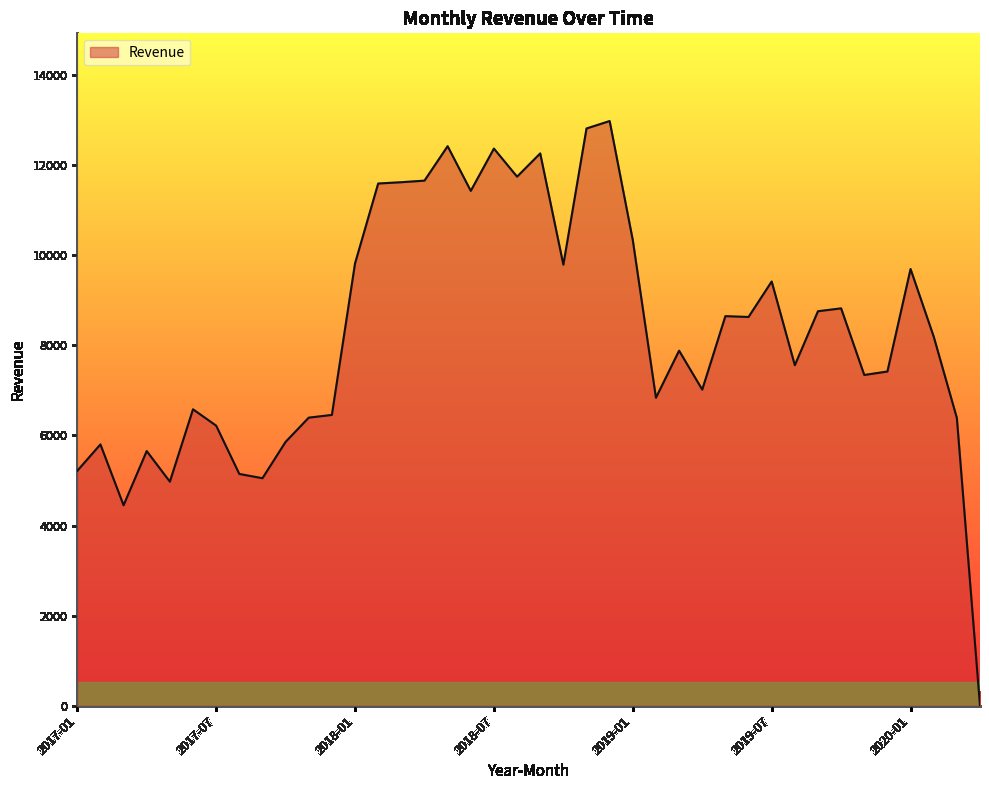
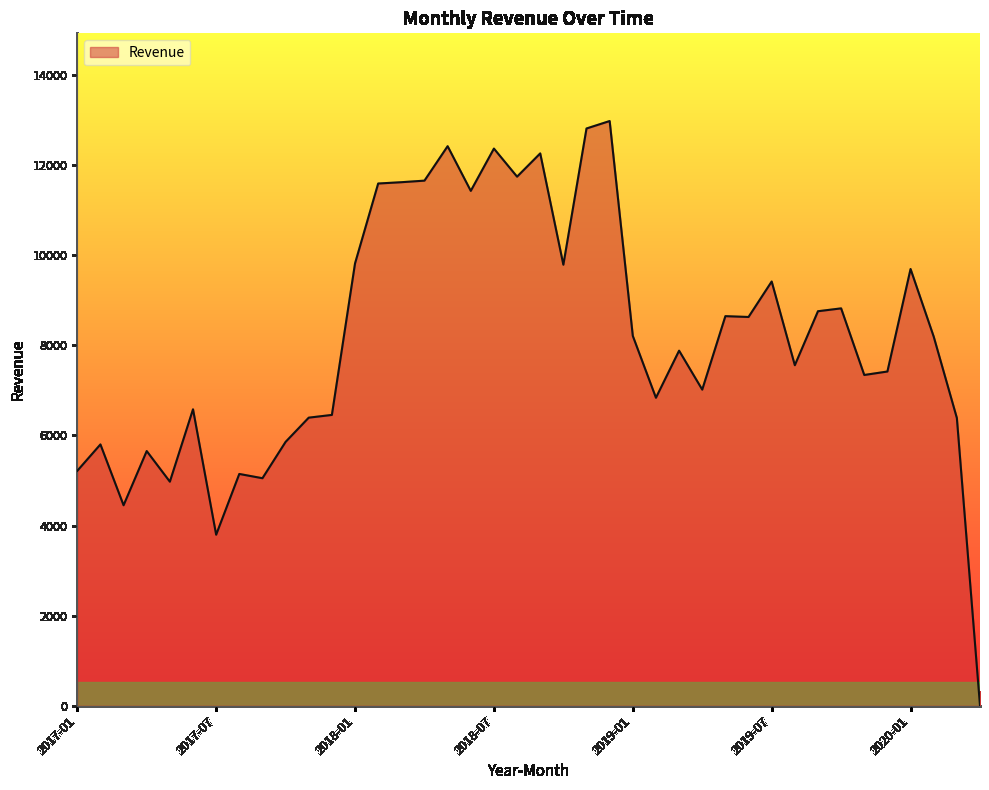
2017-07: 6200 -> 3800
2019-01: 10300 -> 8200
